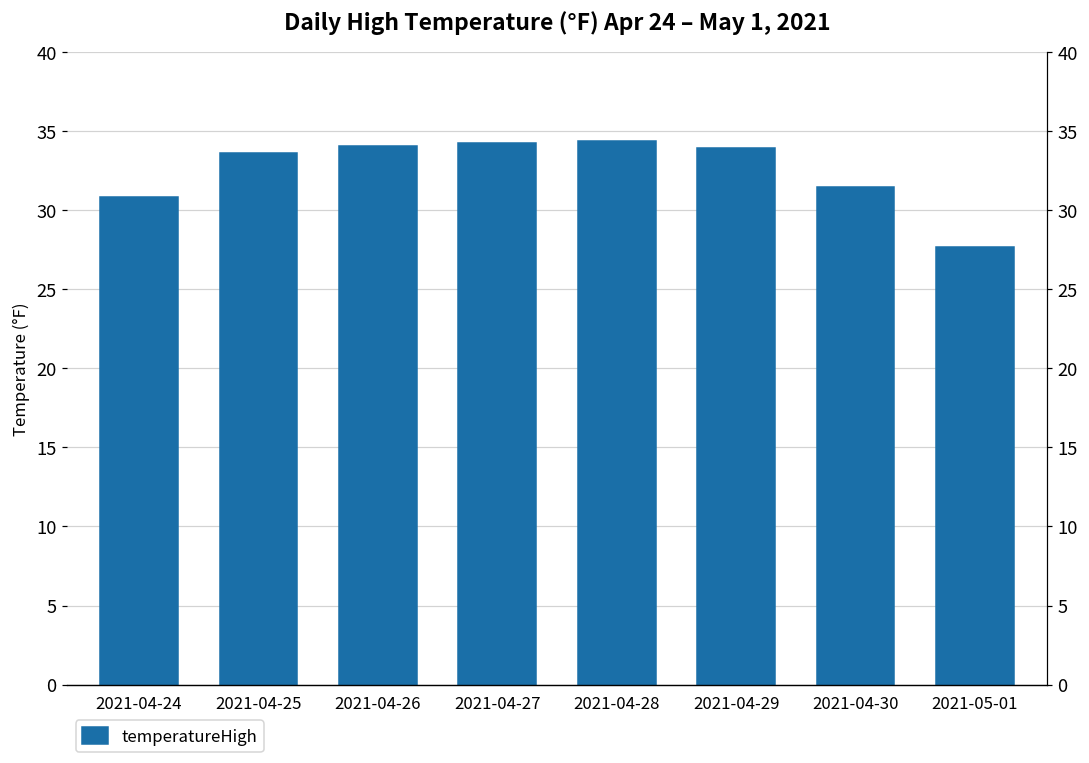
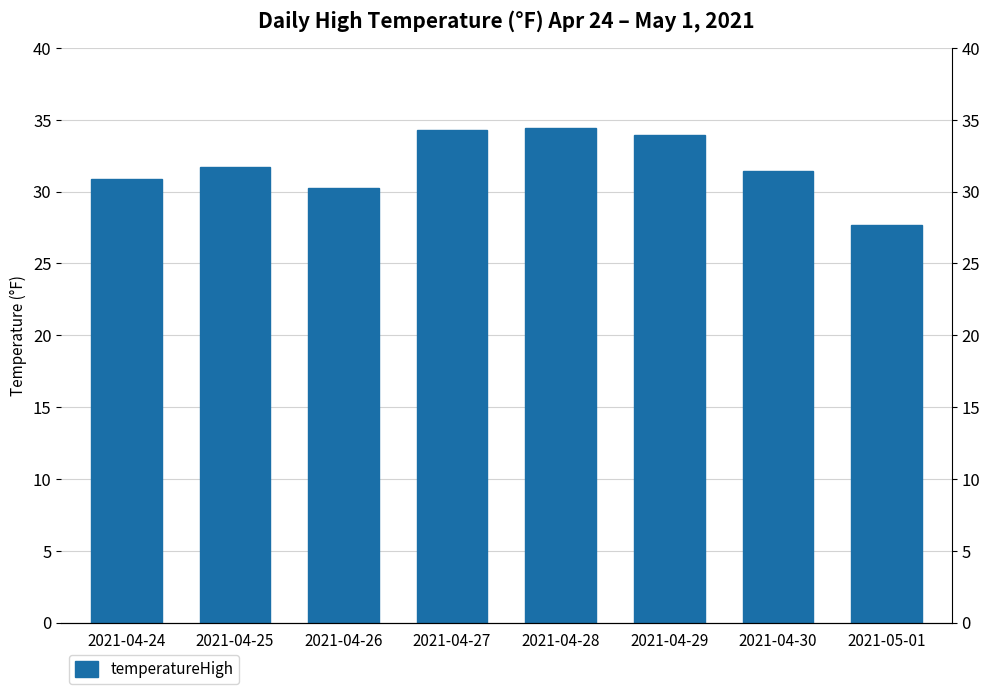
2021-04-25: 33.7 -> 31.7
2021-04-26: 34.1 -> 30.2
